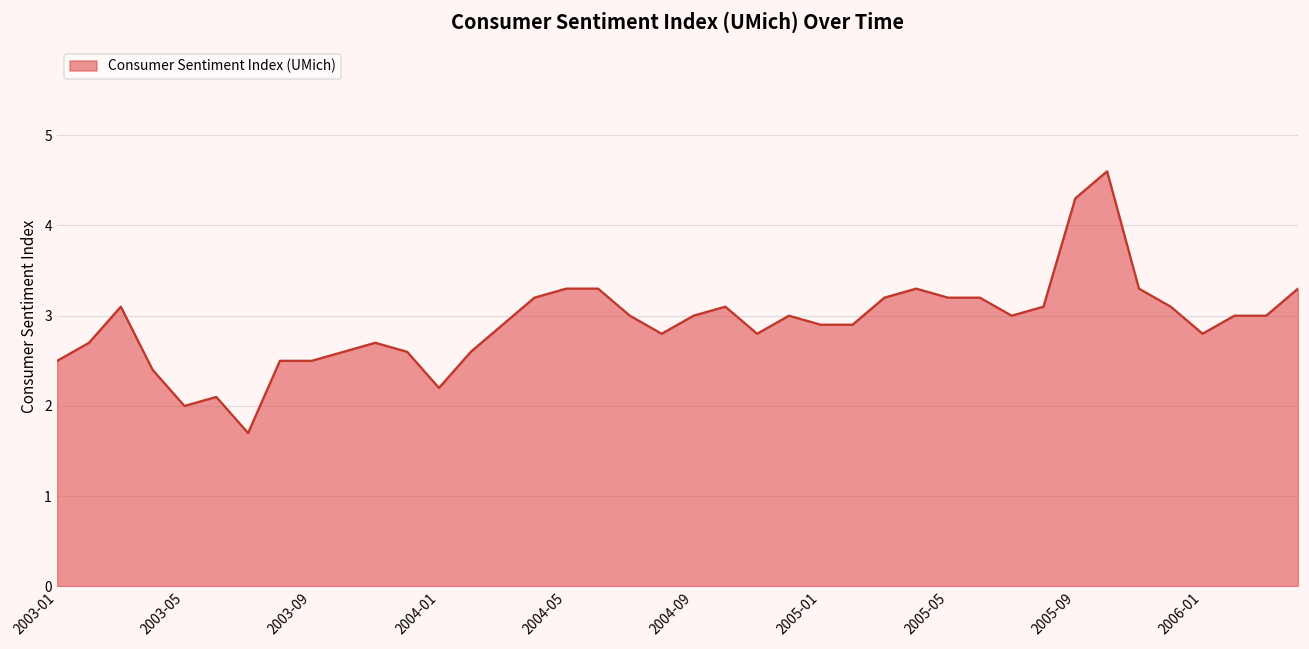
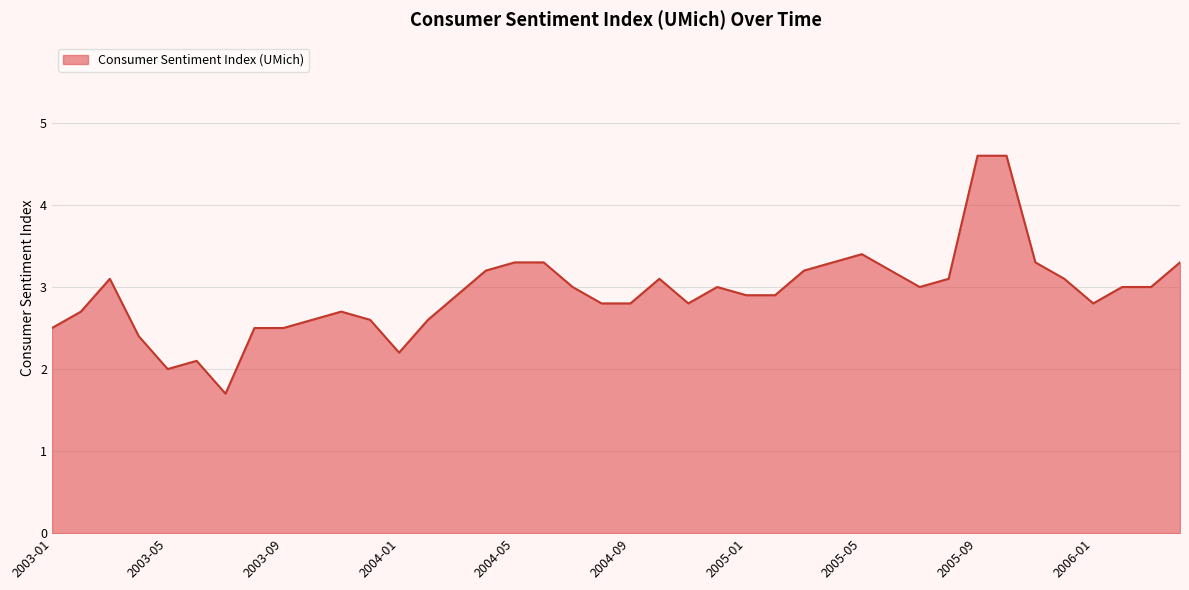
2004-09: 3.0 -> 2.8
2005-05: 3.2 -> 3.4
2005-09: 4.3 -> 4.6
